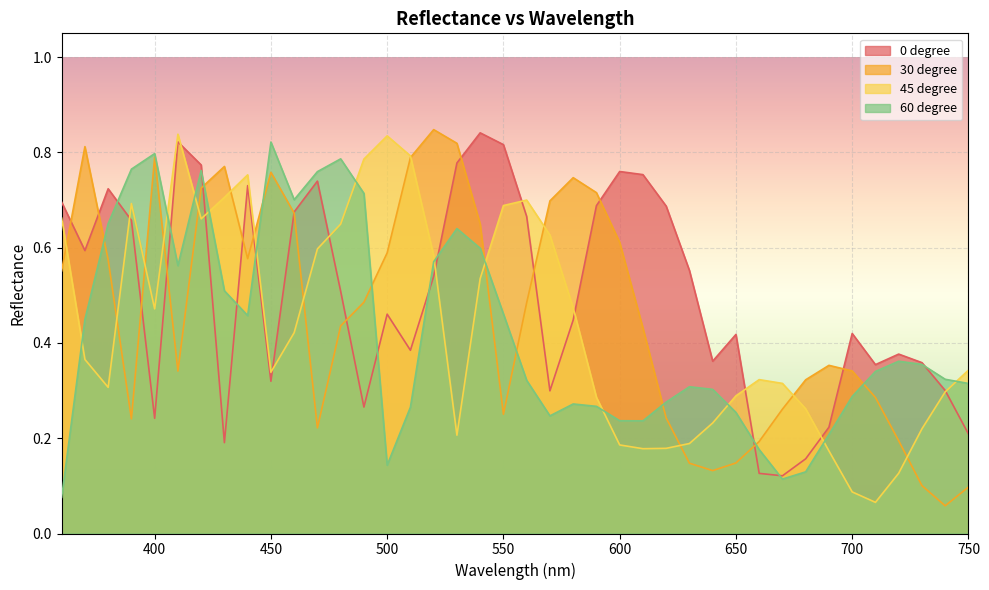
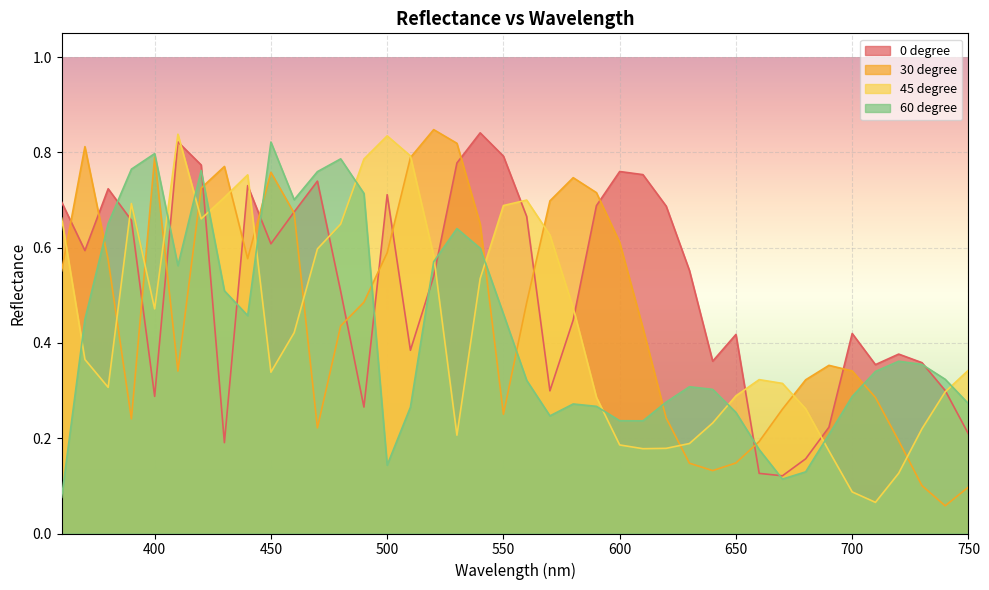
0 degree, 400: 0.24 -> 0.29
0 degree, 450: 0.32 -> 0.61
0 degree, 500: 0.46 -> 0.71
0 degree, 550: 0.82 -> 0.79
60 degree, 750: 0.31 -> 0.27
